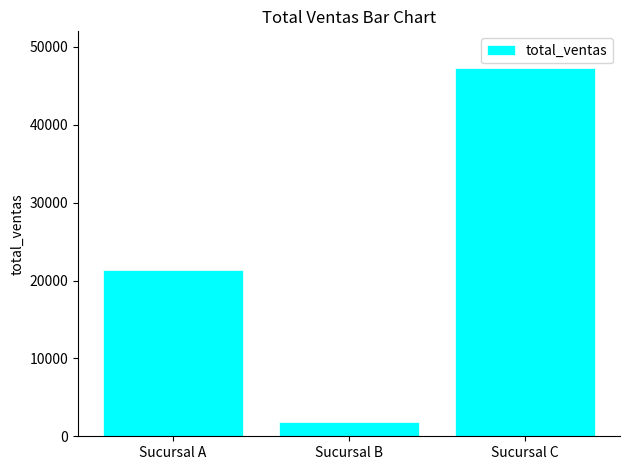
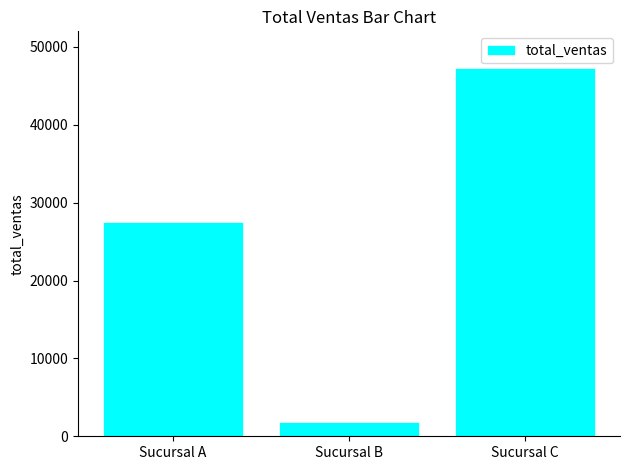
Sucursal A: 21000 -> 28000
